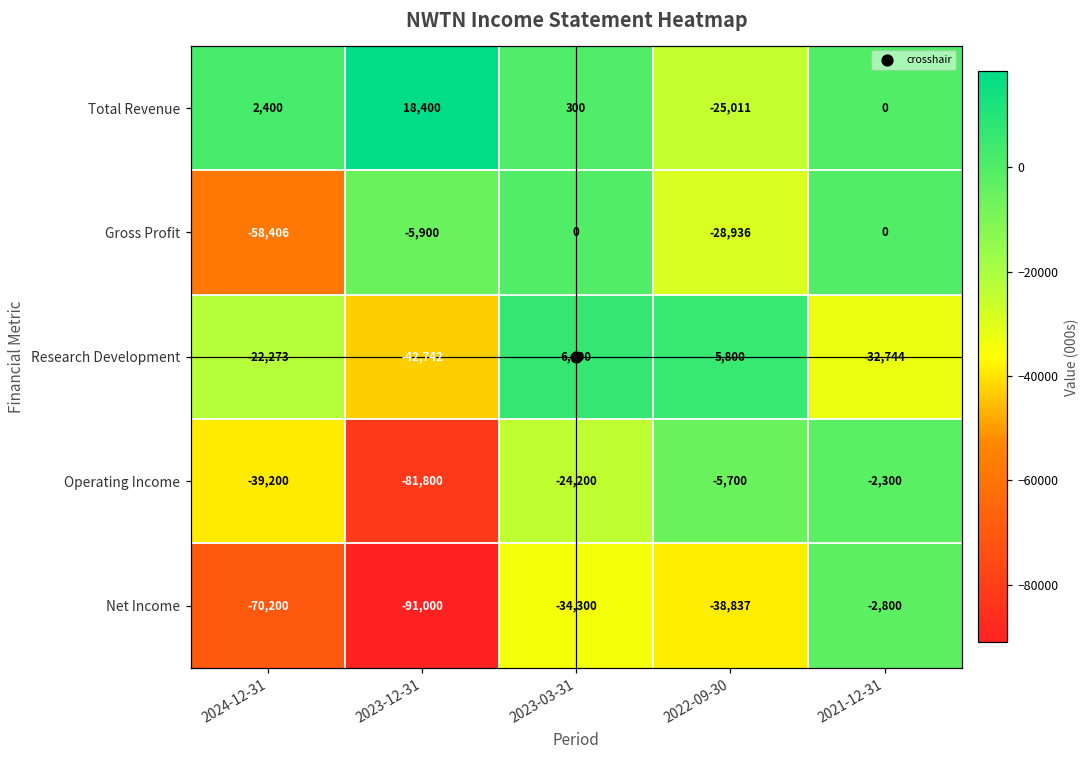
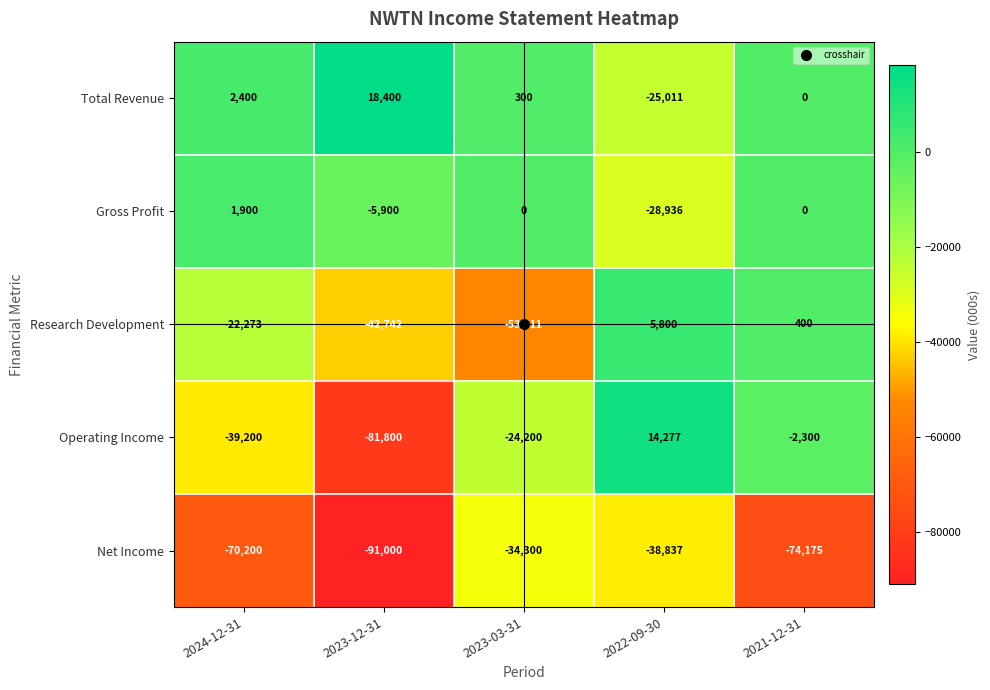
Gross Profit, 2024-12-31: -58,406 -> 1,900
Research Development, 2023-03-31: 6,400 -> -53,611
Research Development, 2021-12-31: -32,744 -> 400
Operating Income, 2022-09-30: -5,700 -> 14,277
Net Income, 2021-12-31: -2,800 -> -74,175
